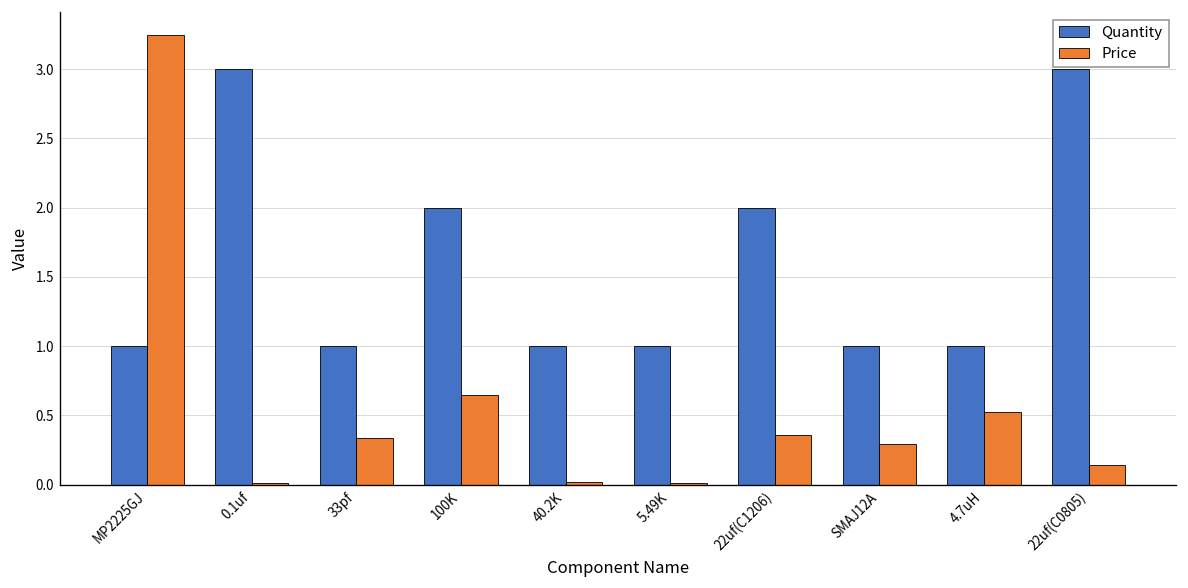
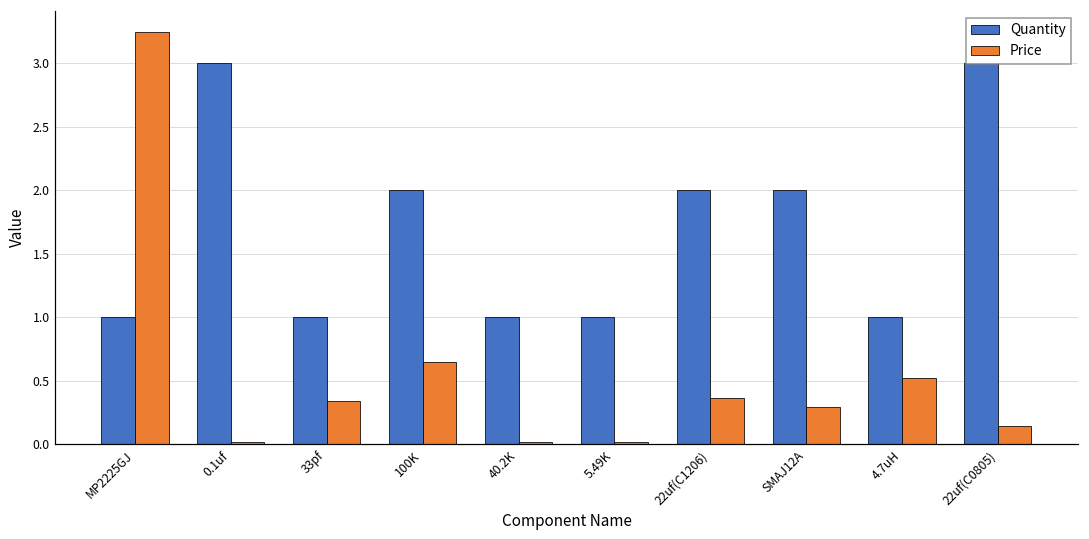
Quantity, SMAJ12A: 1 -> 2
